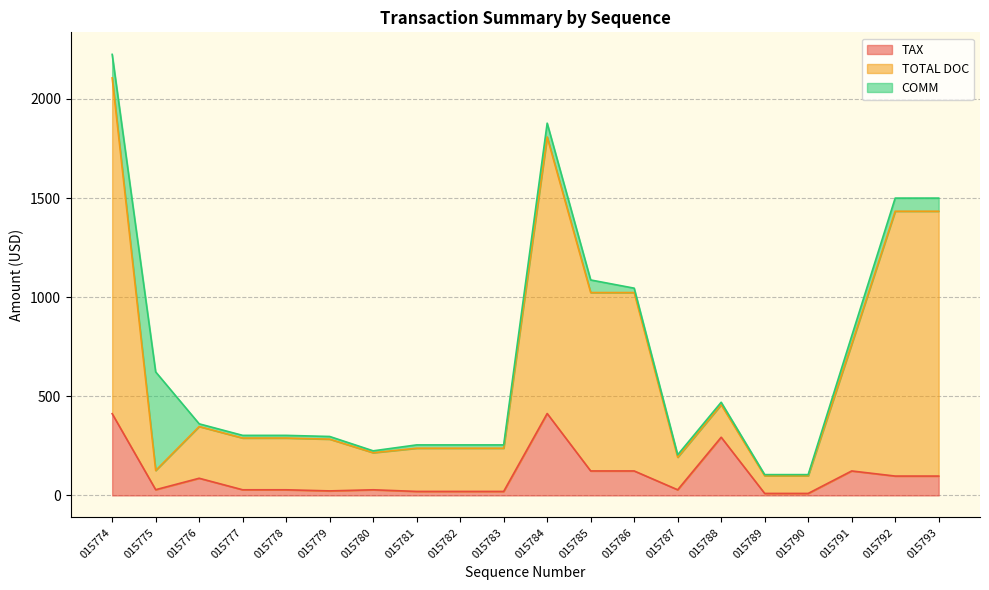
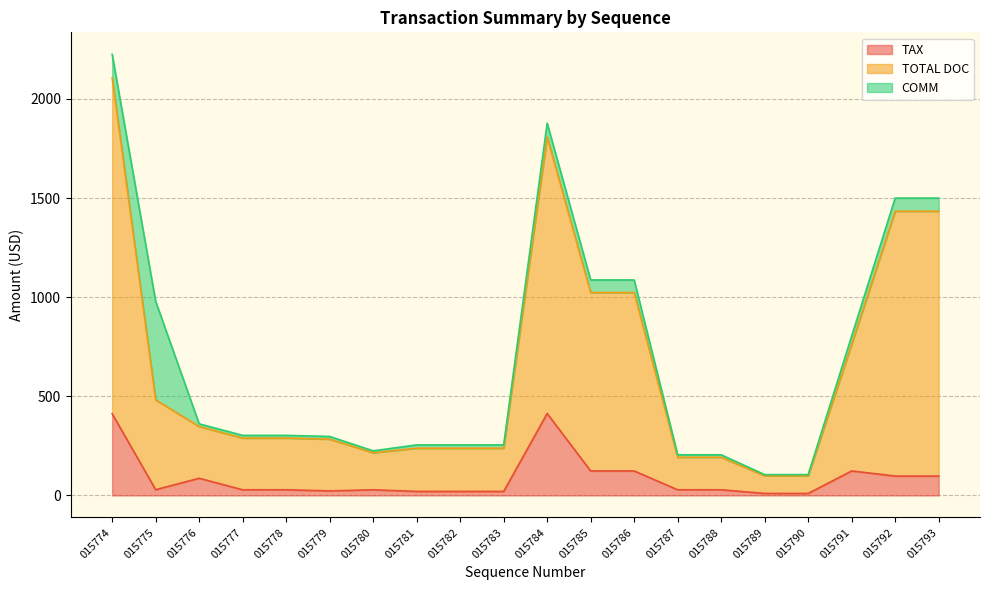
TOTAL DOC, 015775: 100 -> 450
COMM, 015786: 20 -> 60
TAX, 015788: 290 -> 30
